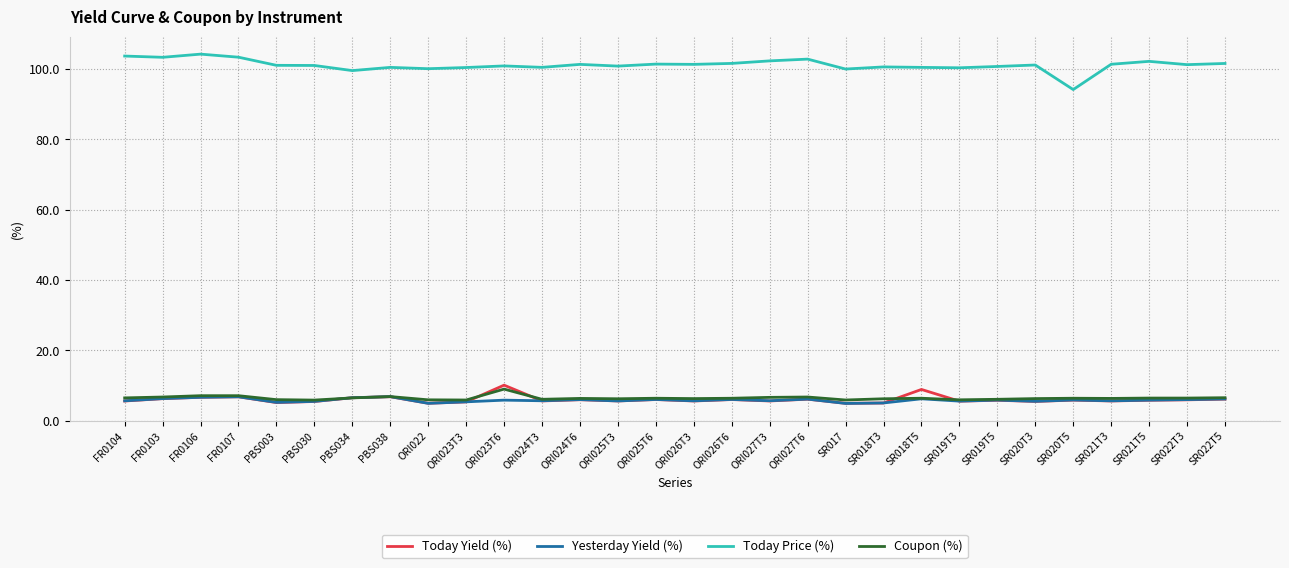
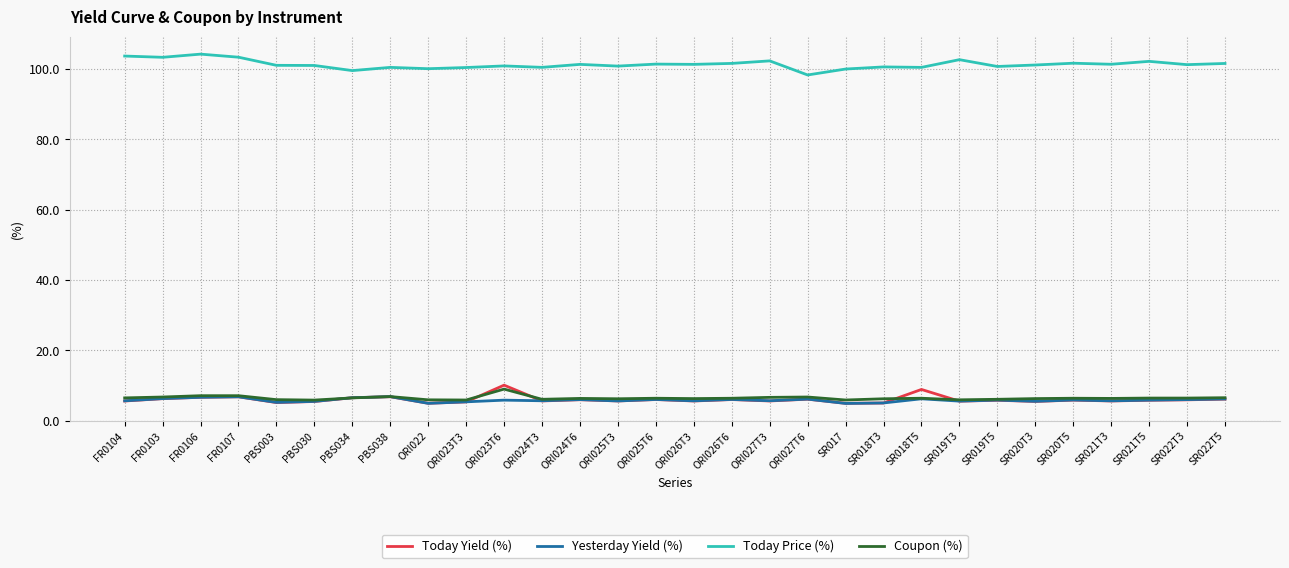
Today Price (%), ORI027T6: 103 -> 98
Today Price (%), SR019T3: 100 -> 103
Today Price (%), SR020T5: 94 -> 102
